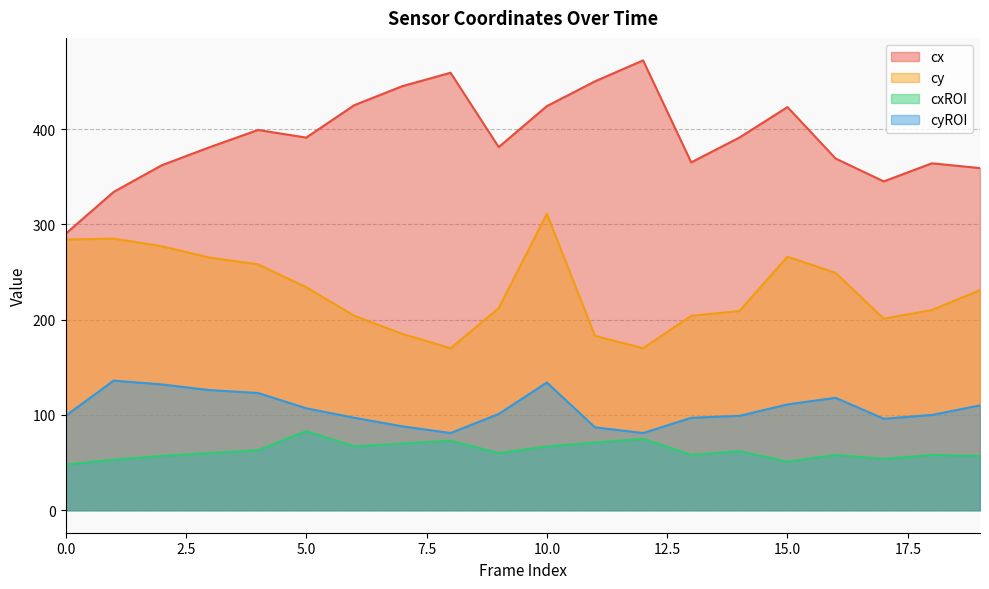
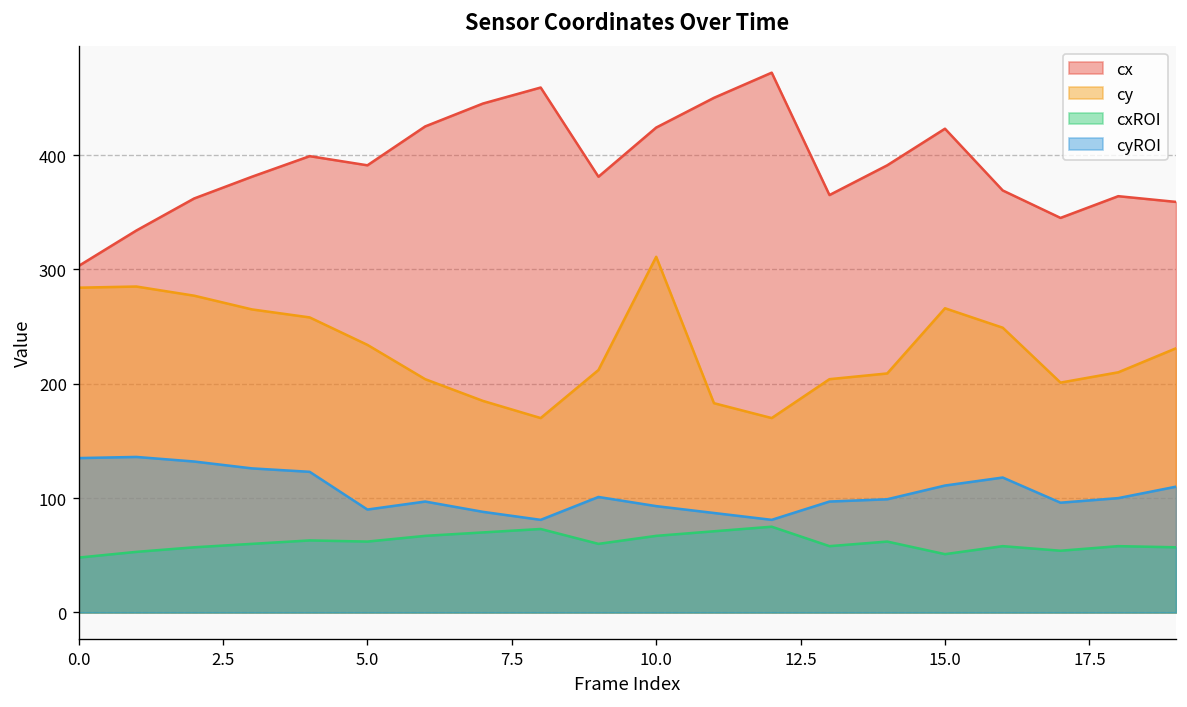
cx, 0.0: 290 -> 300
cyROI, 0.0: 100 -> 140
cxROI, 5.0: 80 -> 60
cyROI, 5.0: 110 -> 90
cyROI, 10.0: 130 -> 90
